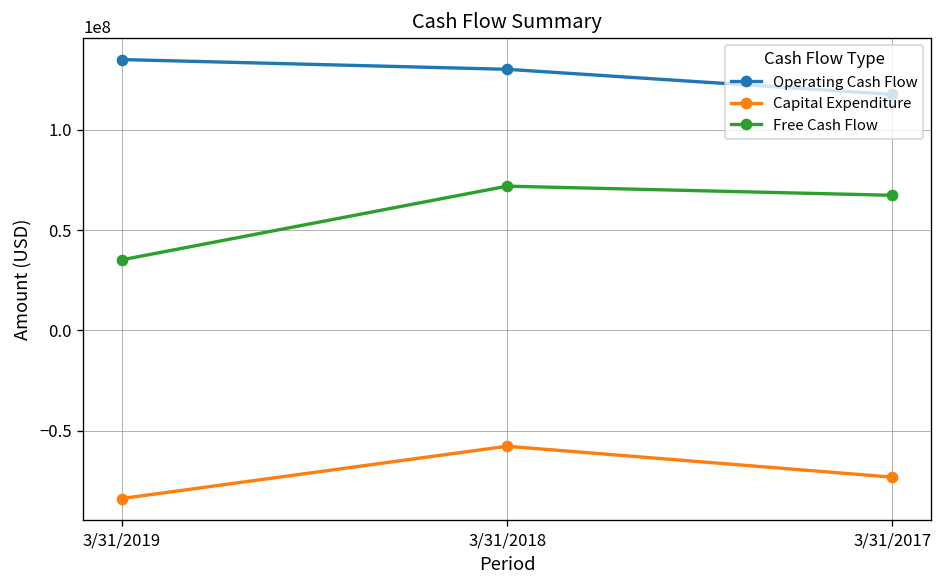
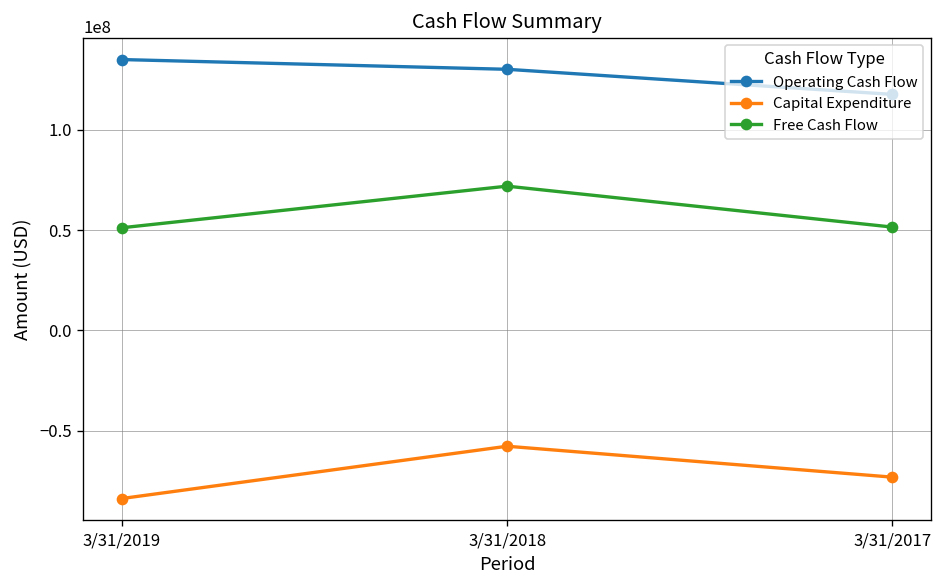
Free Cash Flow, 3/31/2019: 35000000 -> 51000000
Free Cash Flow, 3/31/2017: 67000000 -> 51000000
